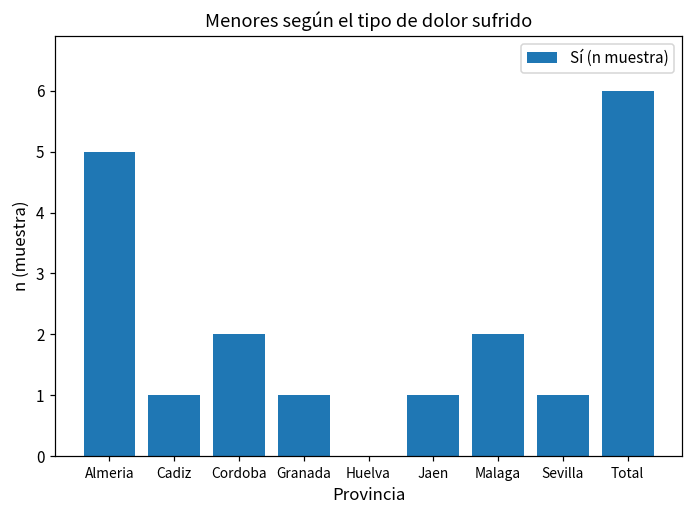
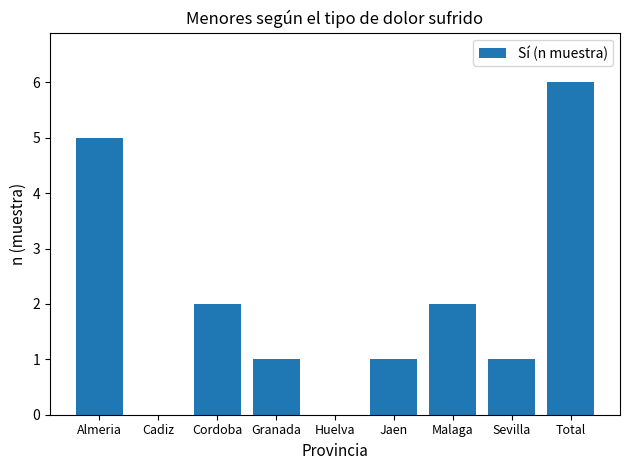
Cadiz: 1 -> 0
